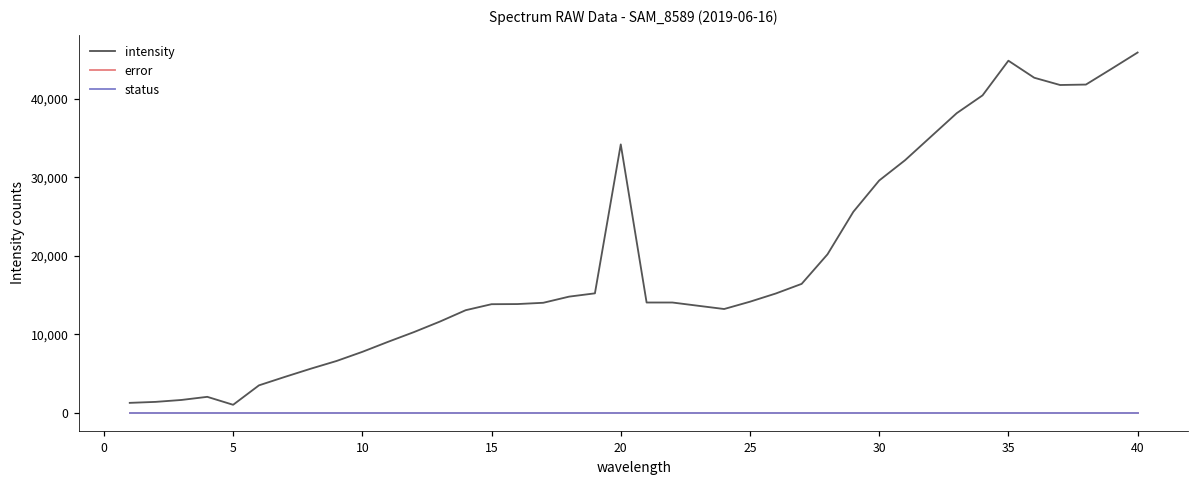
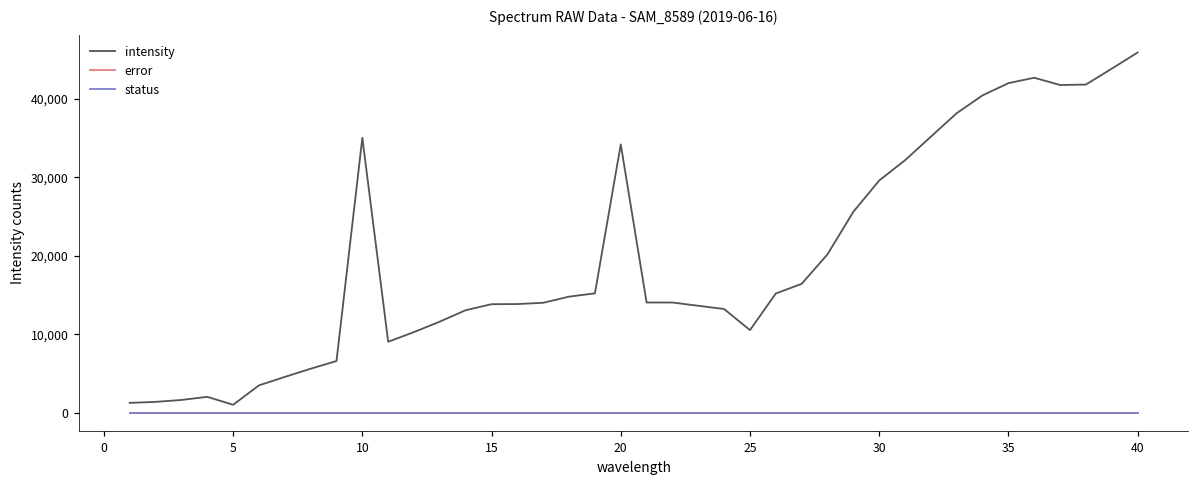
intensity, 10: 8,000 -> 35,000
intensity, 25: 14,000 -> 11,000
intensity, 35: 45,000 -> 42,000
